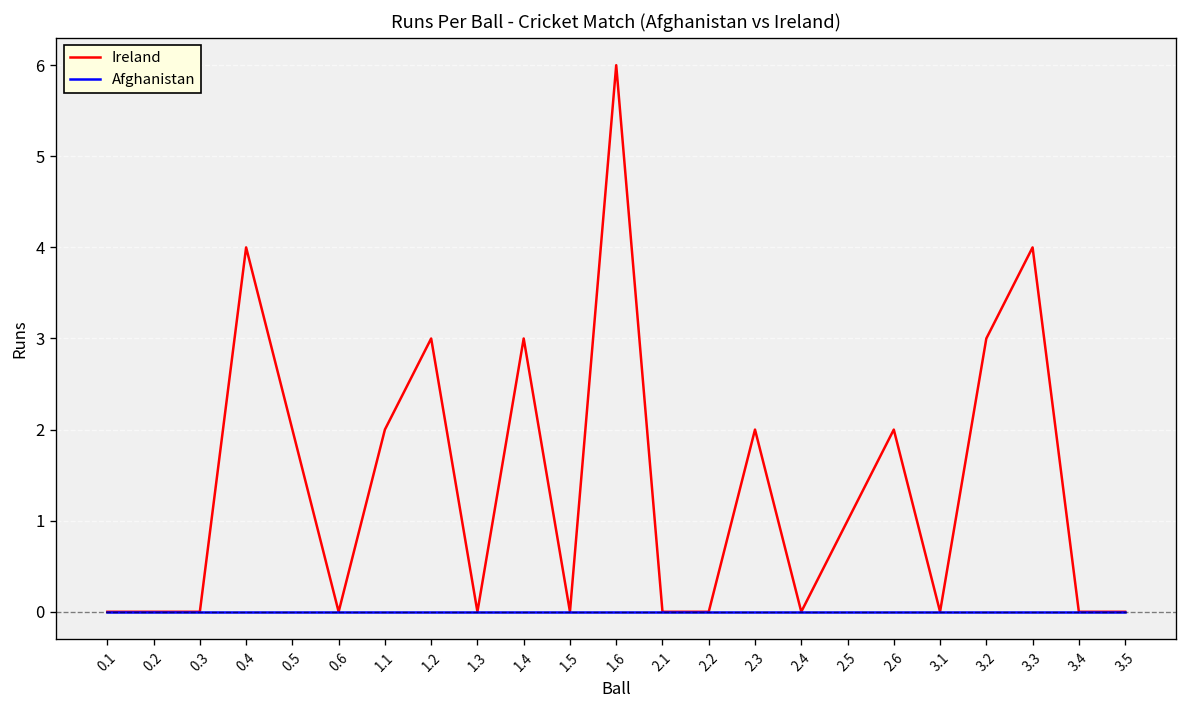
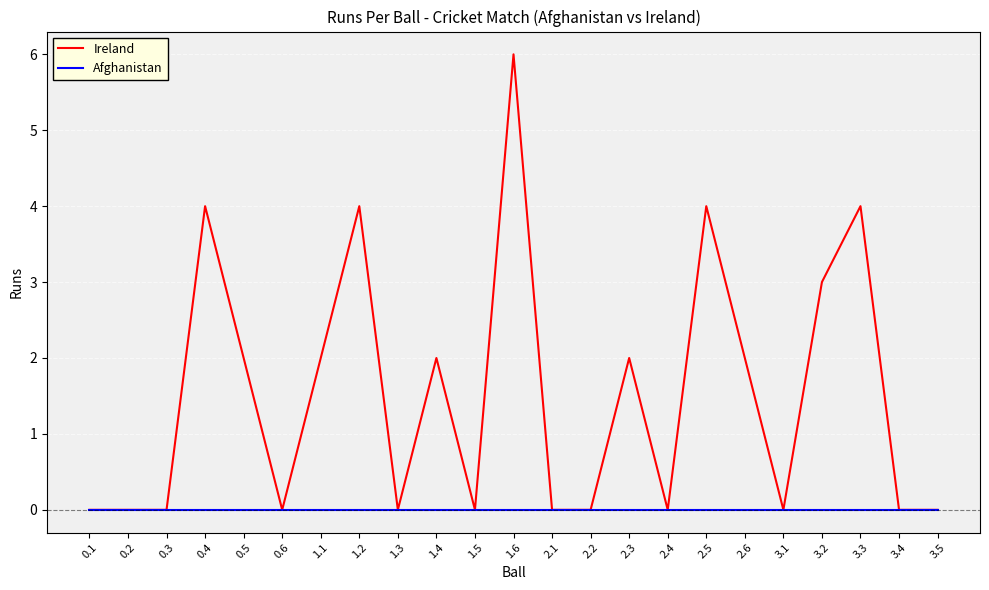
Ireland, 1.2: 3 -> 4
Ireland, 1.4: 3 -> 2
Ireland, 2.5: 1 -> 4
